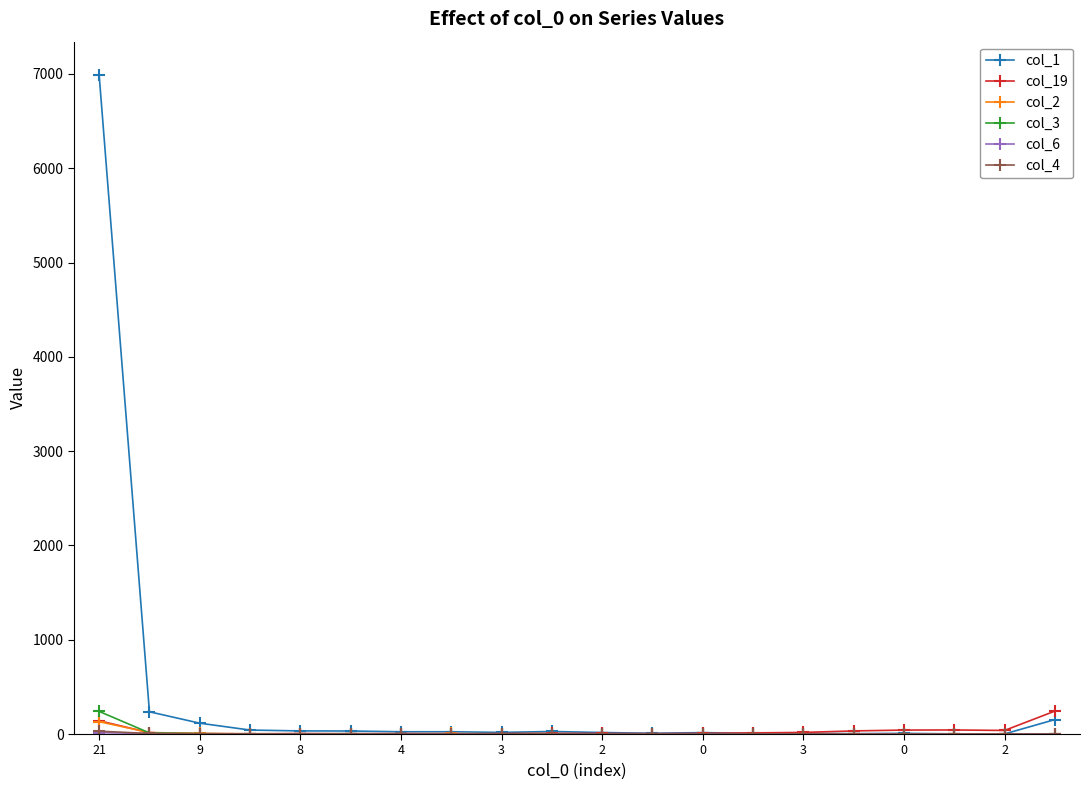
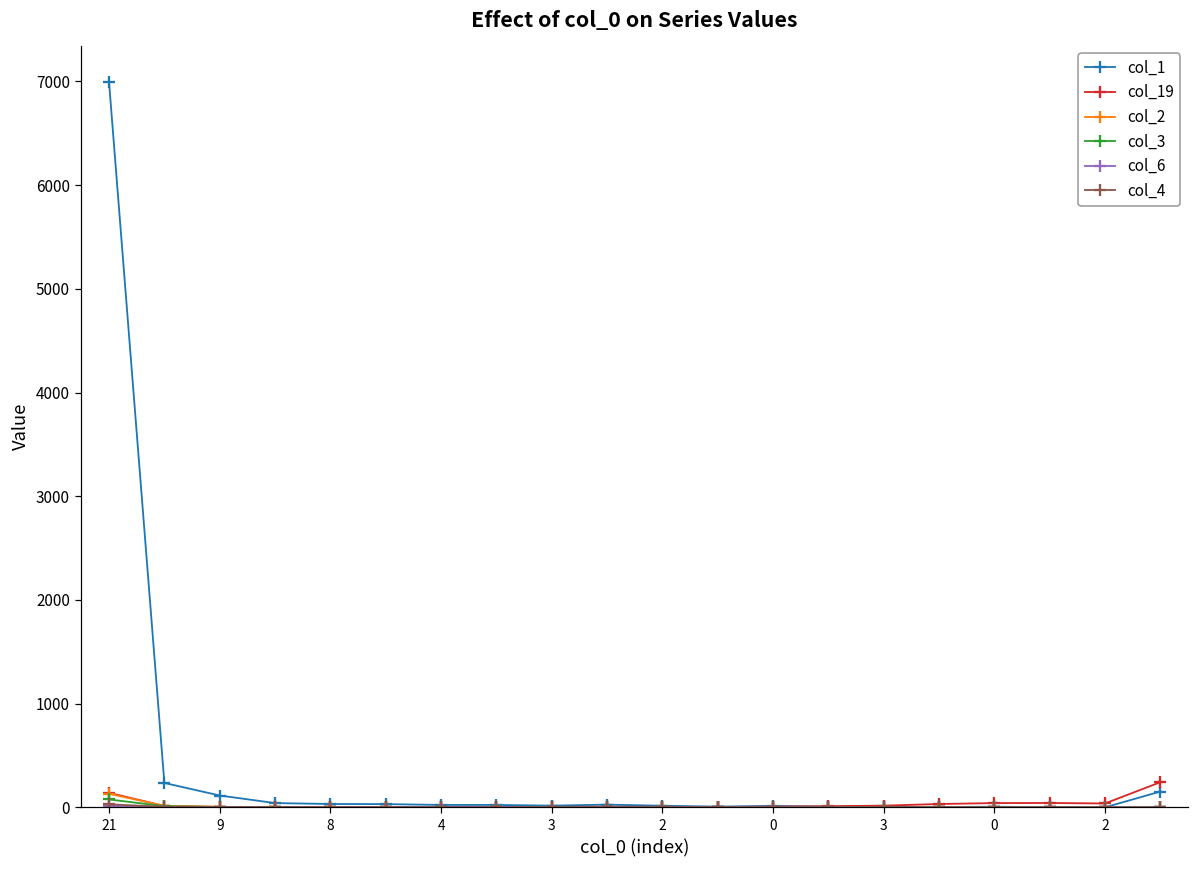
col_3, 21: 200 -> 100
